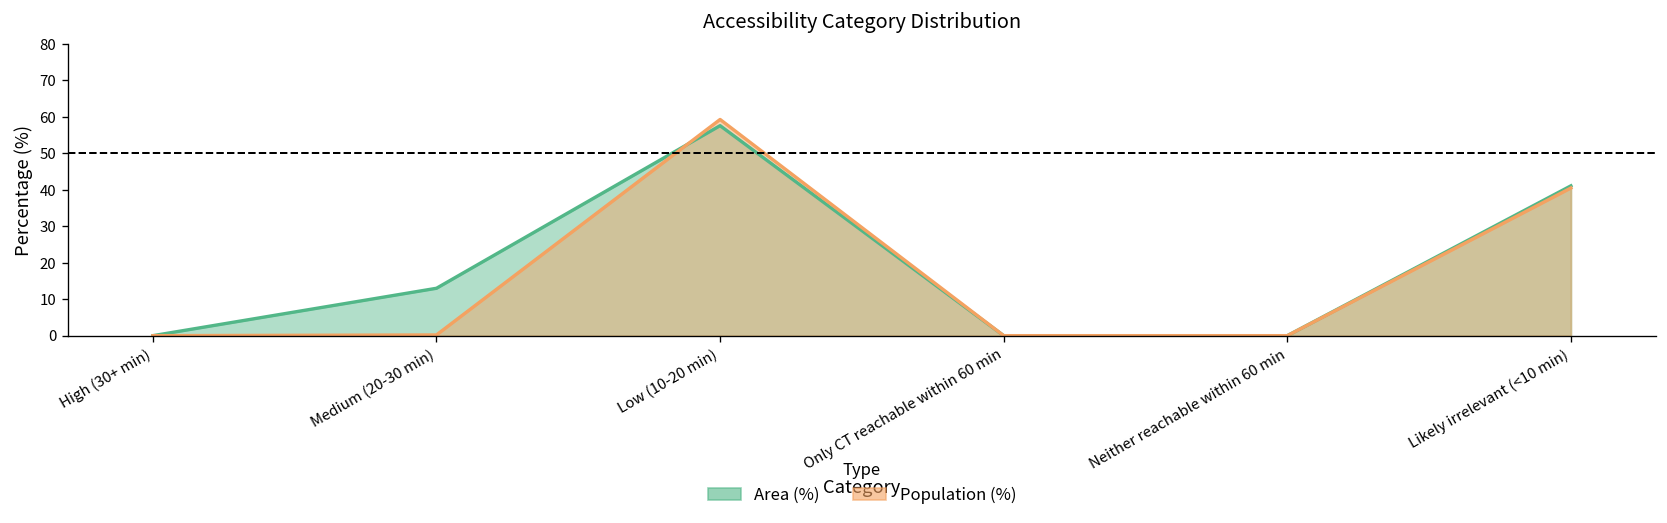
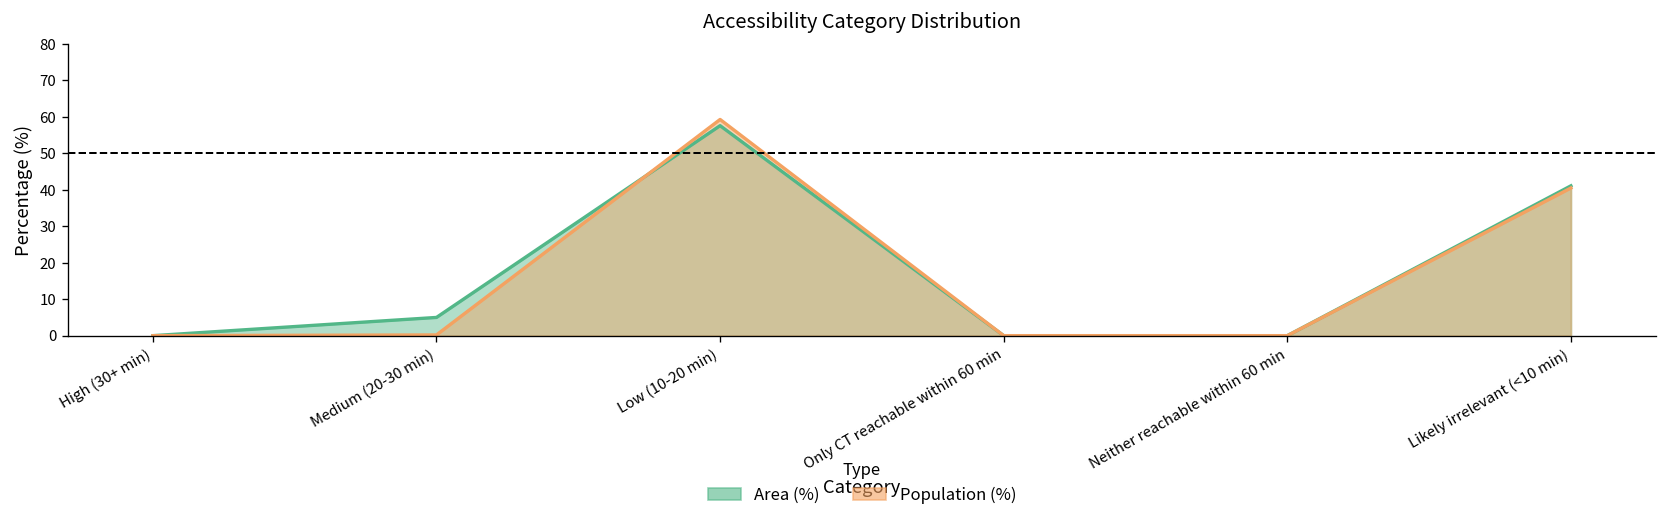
Area (%), Medium (20-30 min): 13 -> 5
